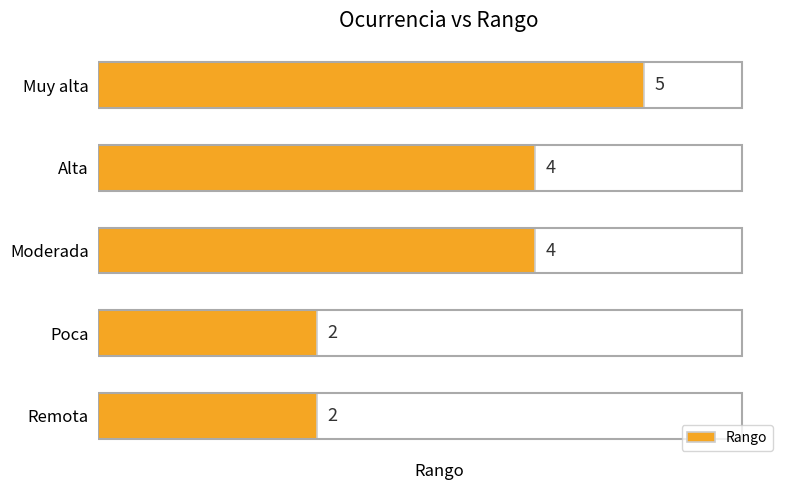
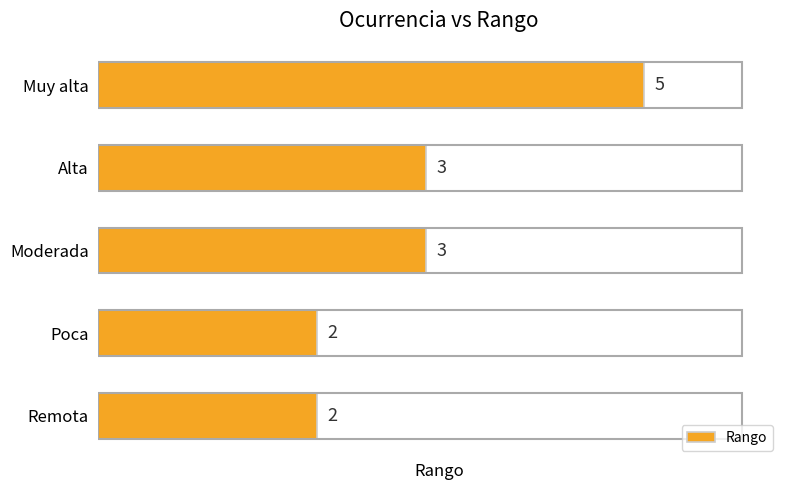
Alta: 4 -> 3
Moderada: 4 -> 3
